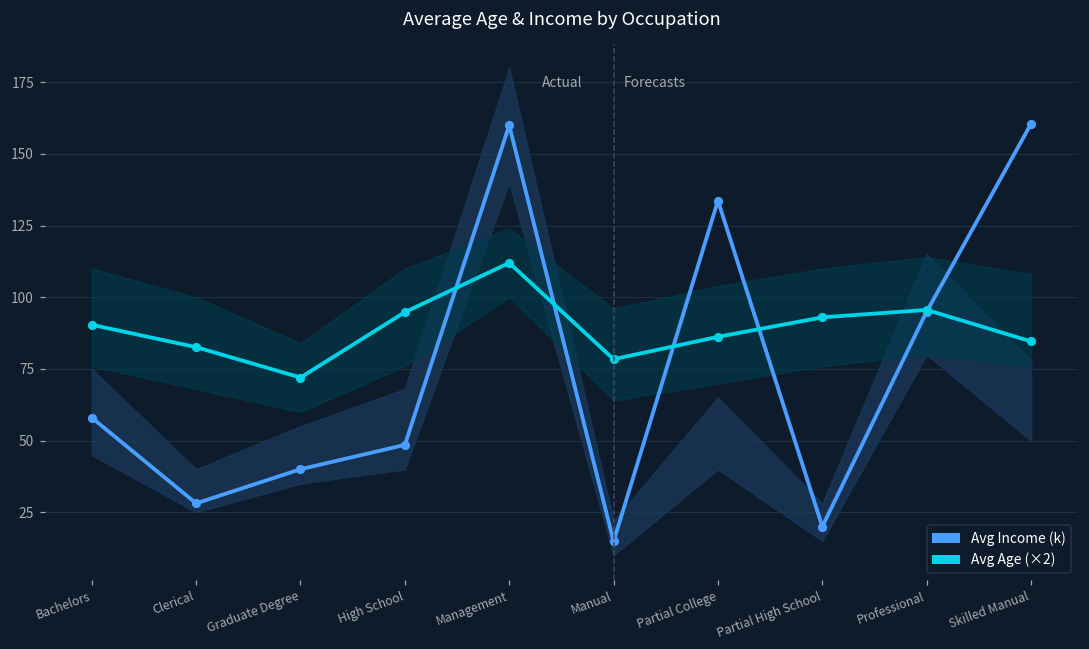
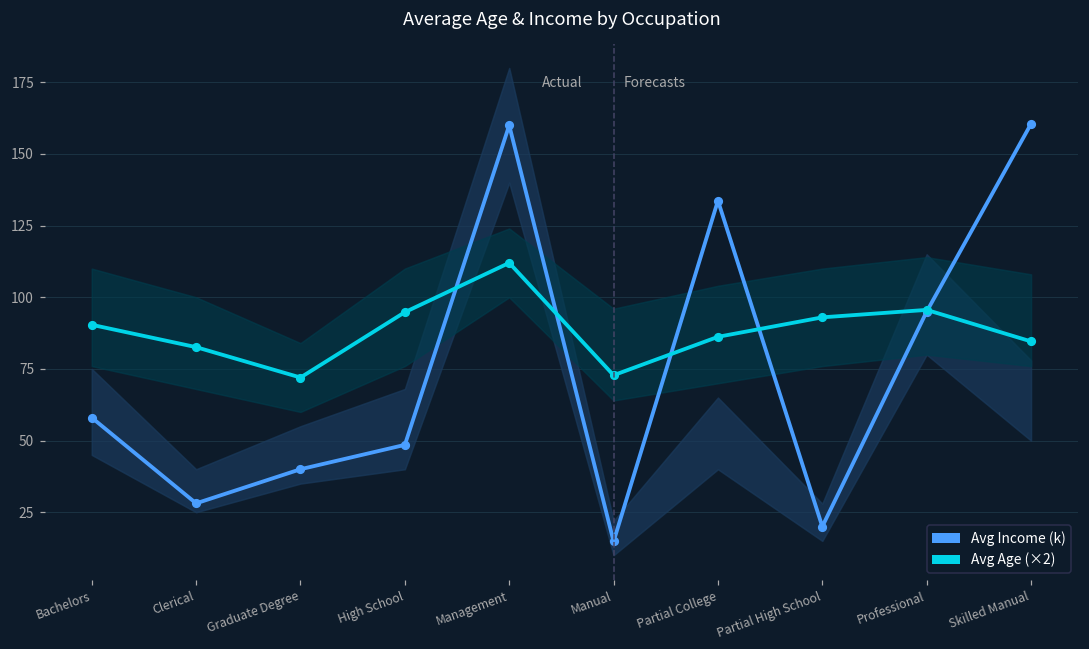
Avg Age (×2), Manual: 78 -> 73
